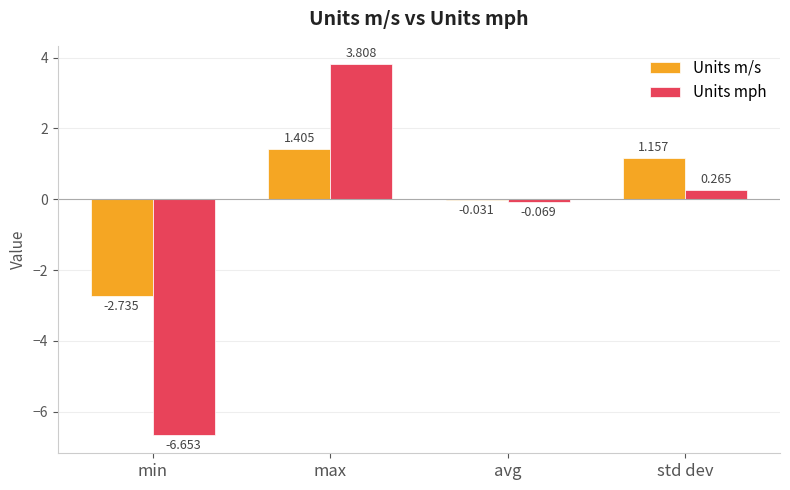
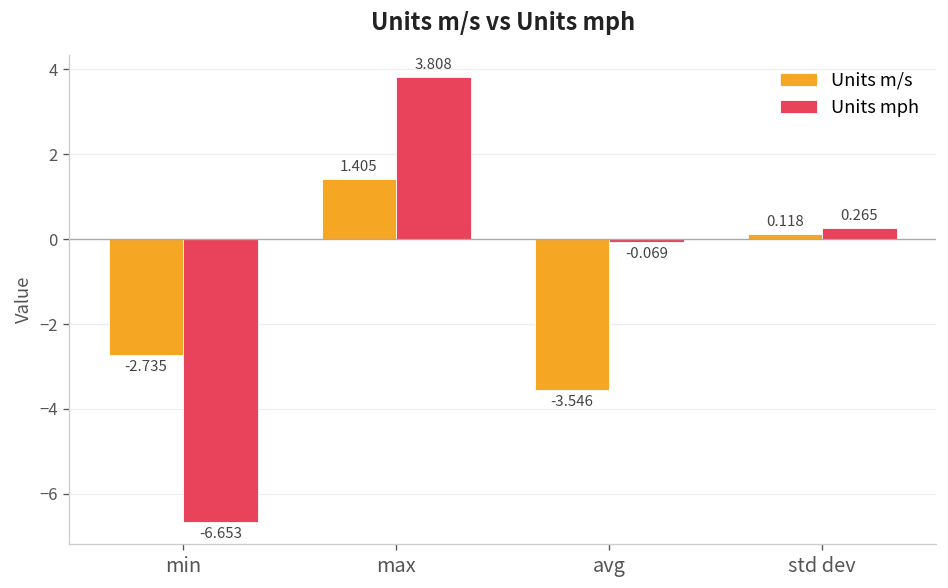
Units m/s, avg: -0.031 -> -3.546
Units m/s, std dev: 1.157 -> 0.118
